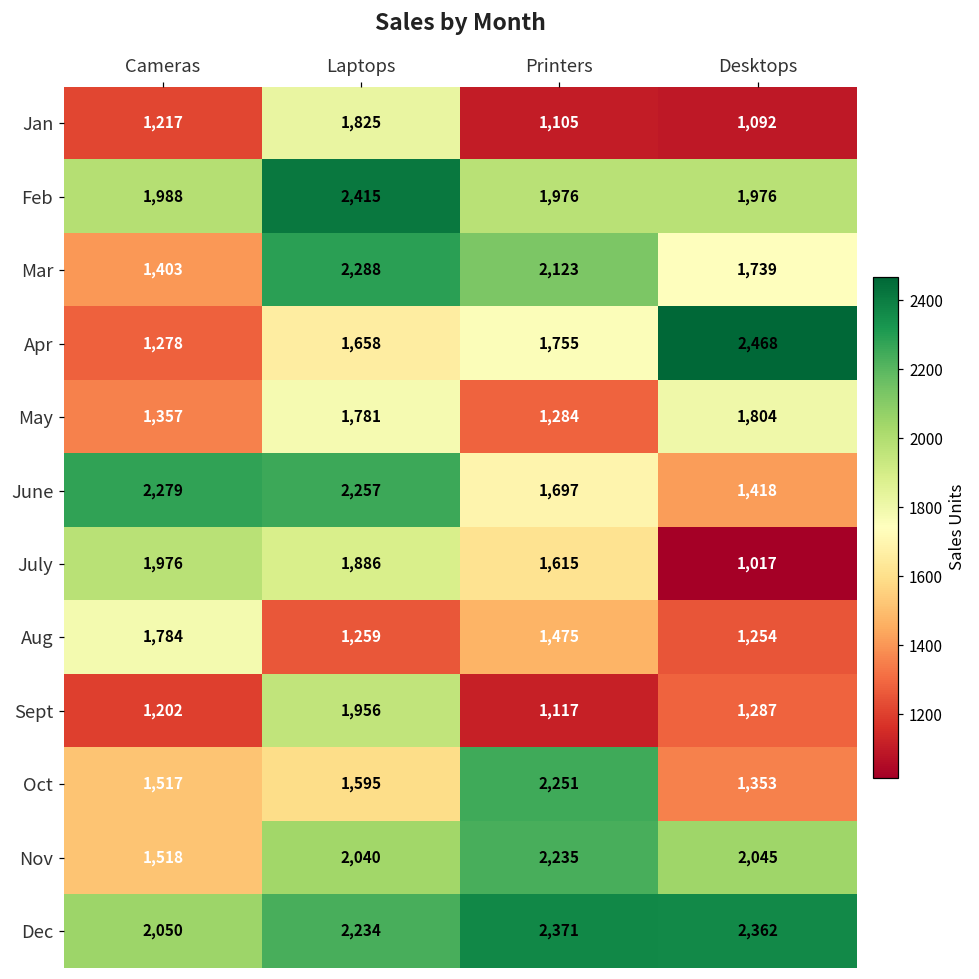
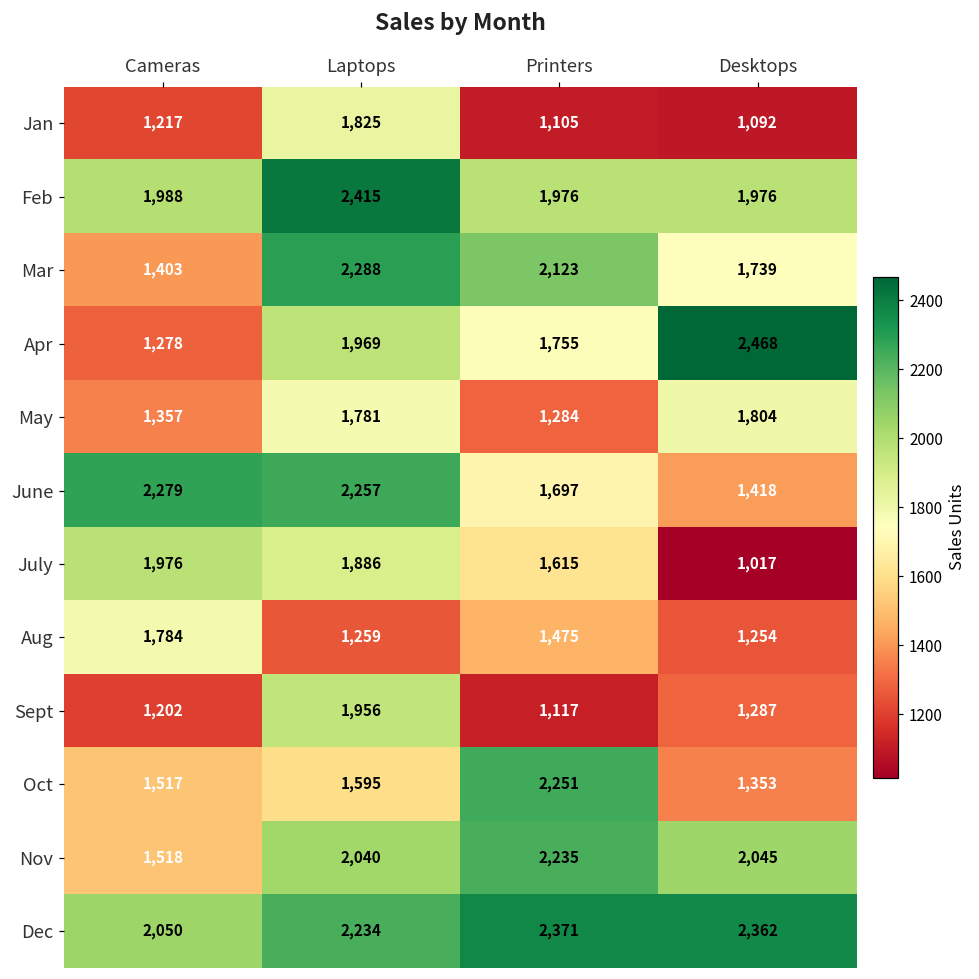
Apr, Laptops: 1,658 -> 1,969
